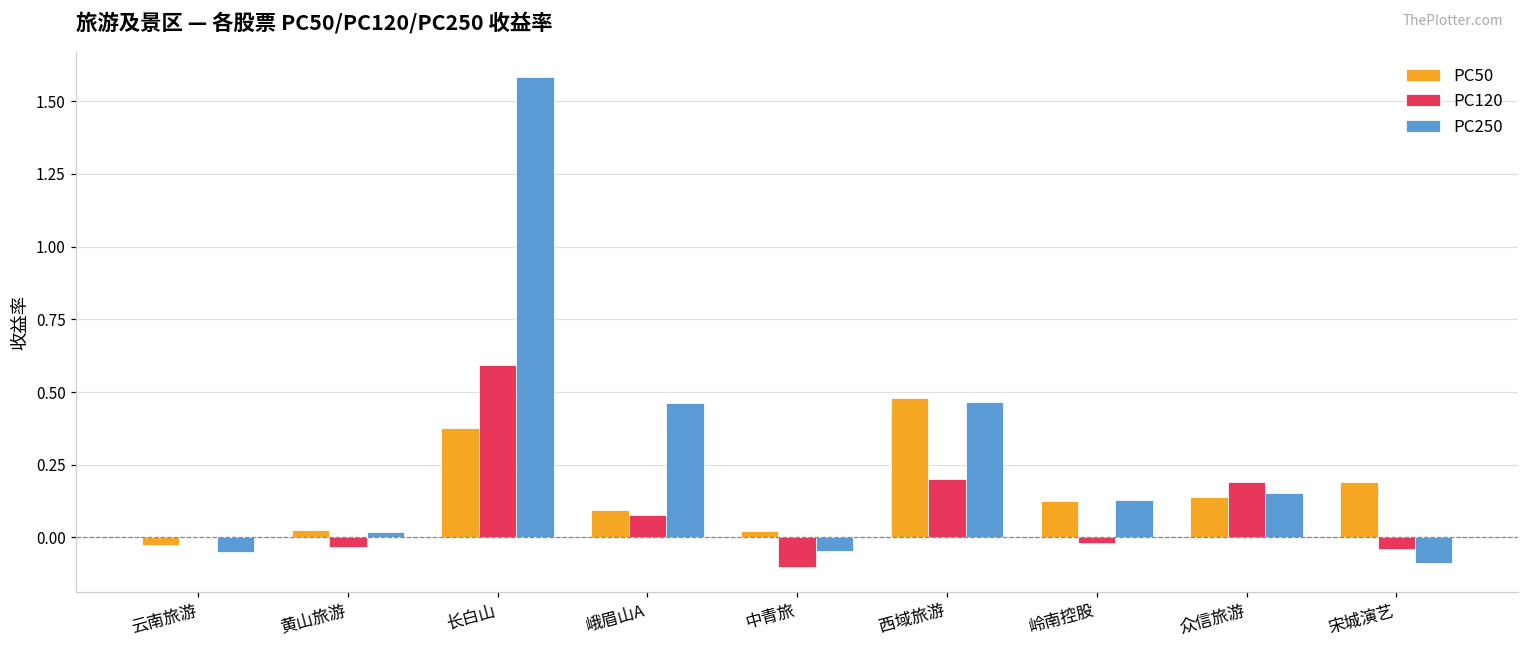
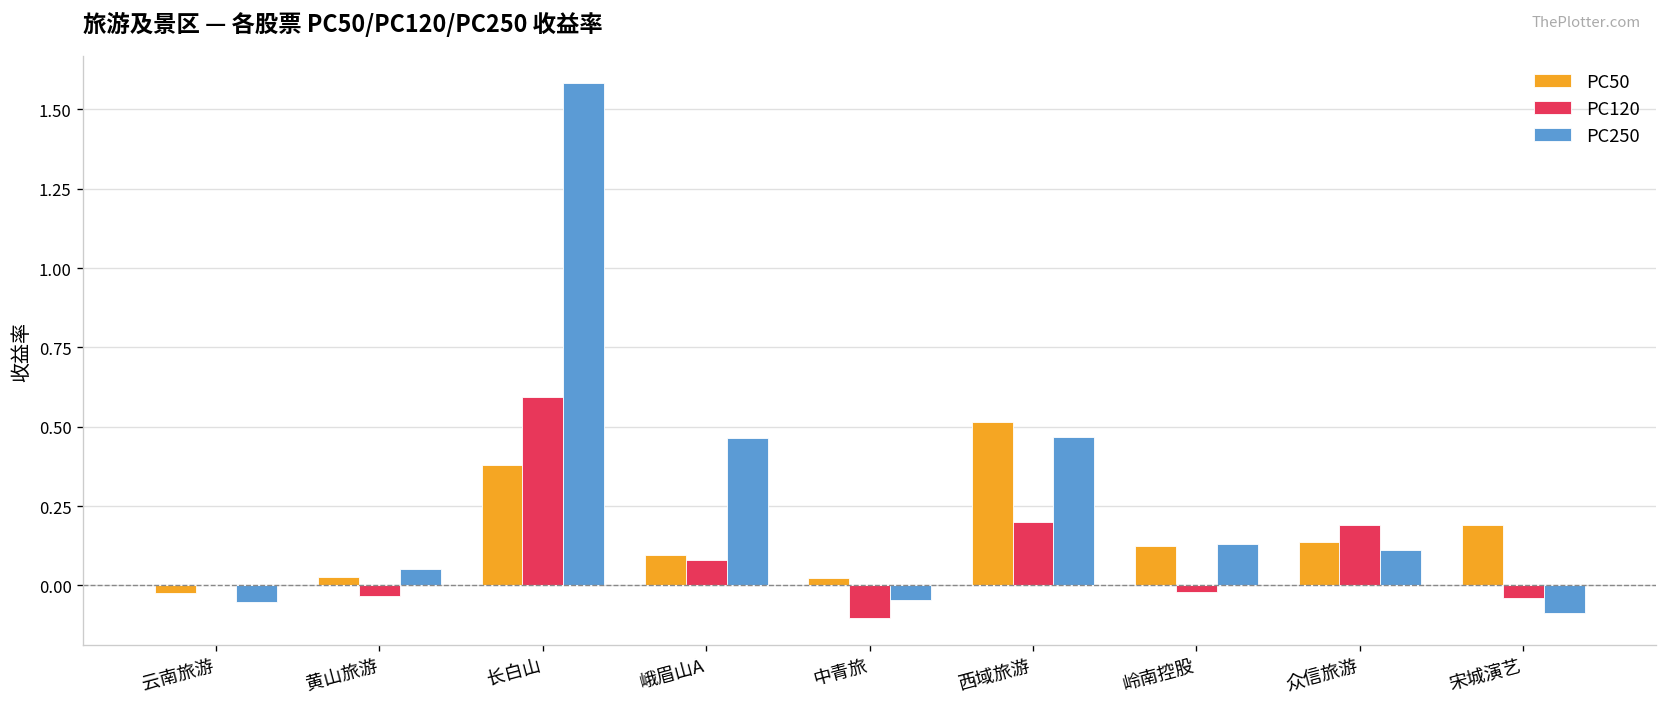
PC250, 黄山旅游: 0.02 -> 0.05
PC50, 西域旅游: 0.48 -> 0.52
PC250, 众信旅游: 0.15 -> 0.11
